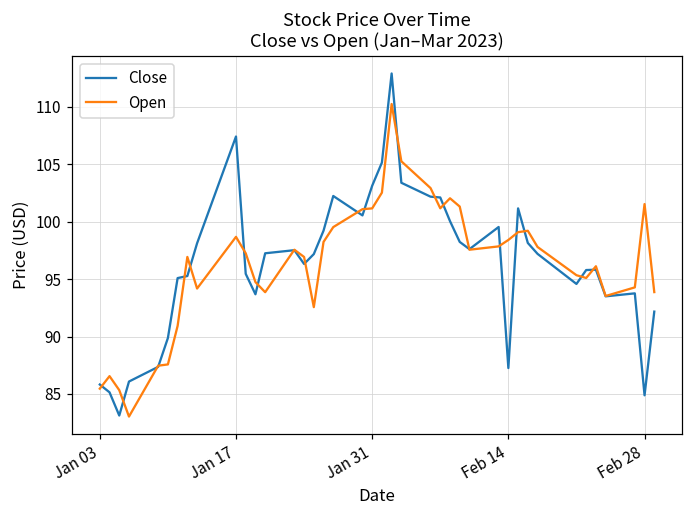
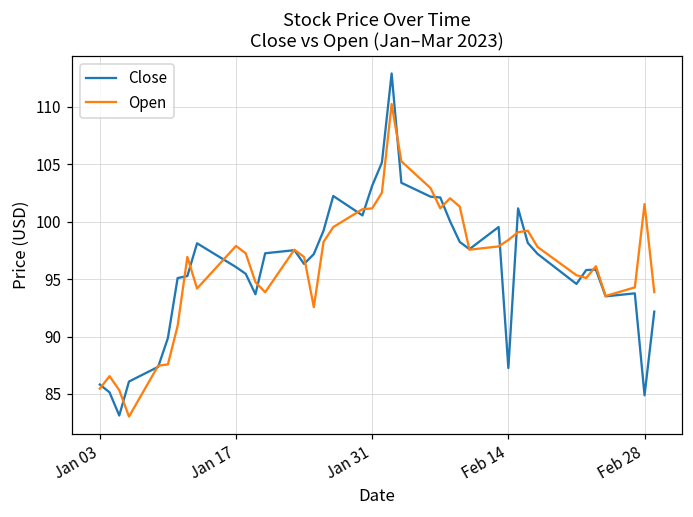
Close, Jan 17: 107.4 -> 96.1
Open, Jan 17: 98.7 -> 97.9
